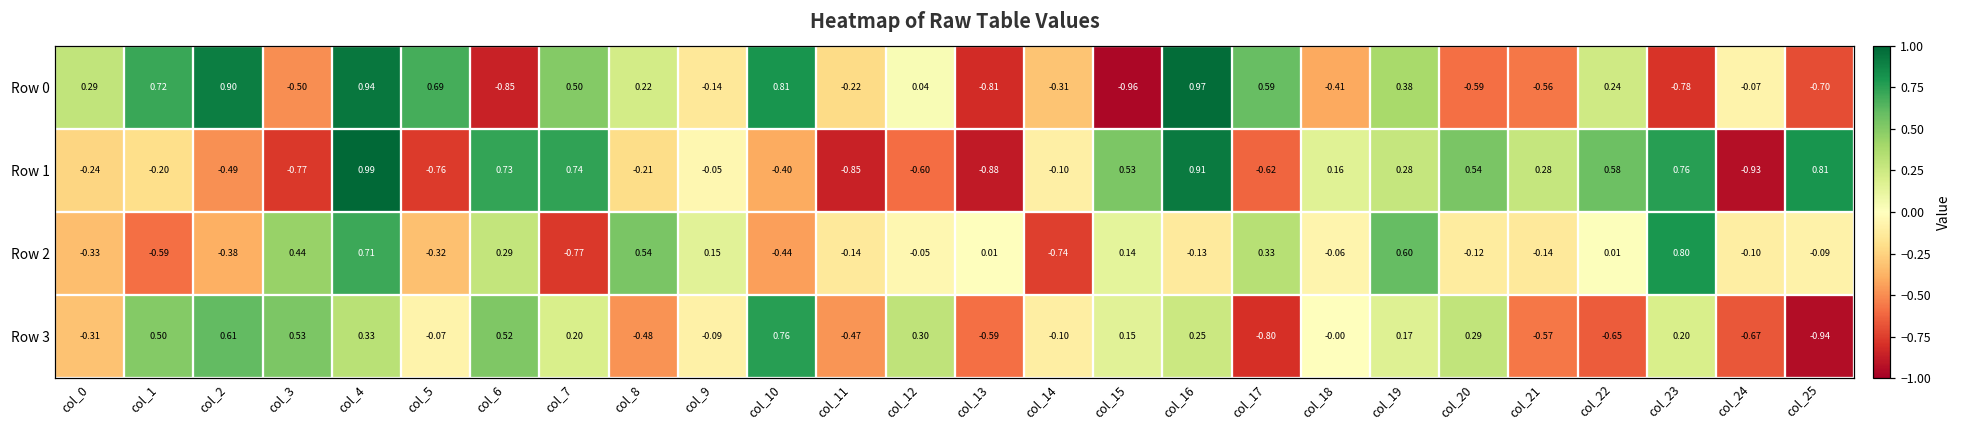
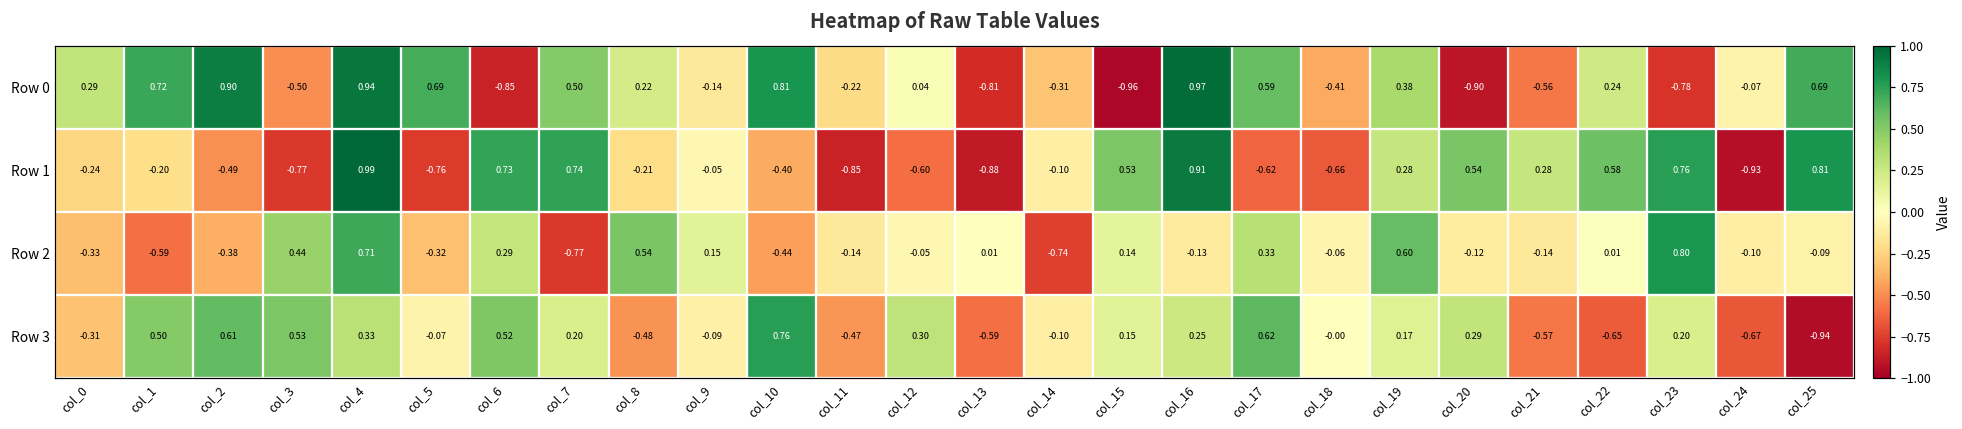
Row 0, col_20: -0.59 -> -0.90
Row 0, col_25: -0.70 -> 0.69
Row 1, col_18: 0.16 -> -0.66
Row 3, col_17: -0.80 -> 0.62
